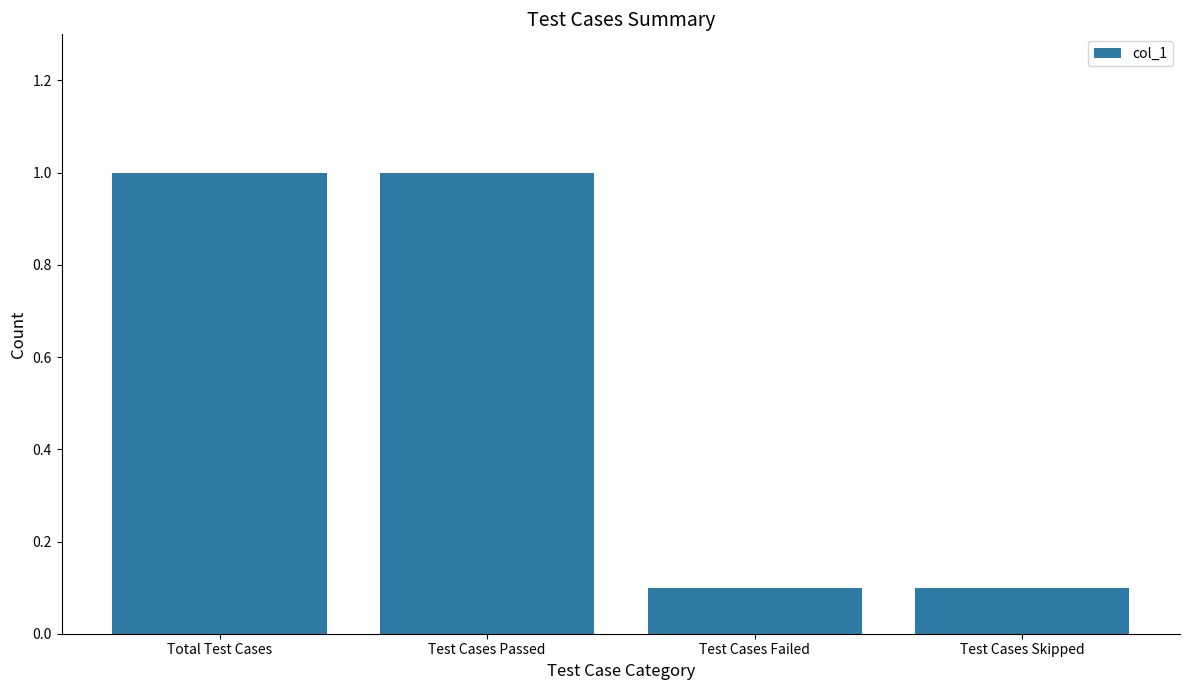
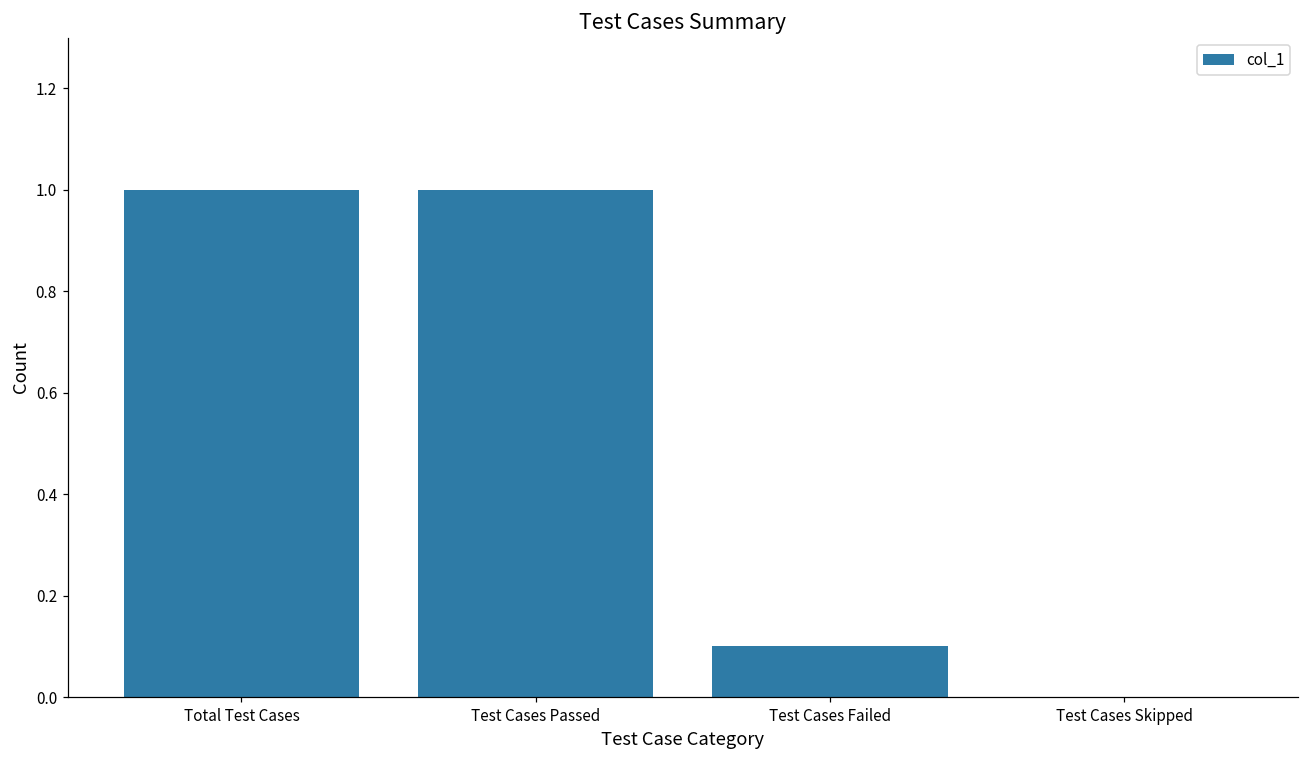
Test Cases Skipped: 0.1 -> 0.0
